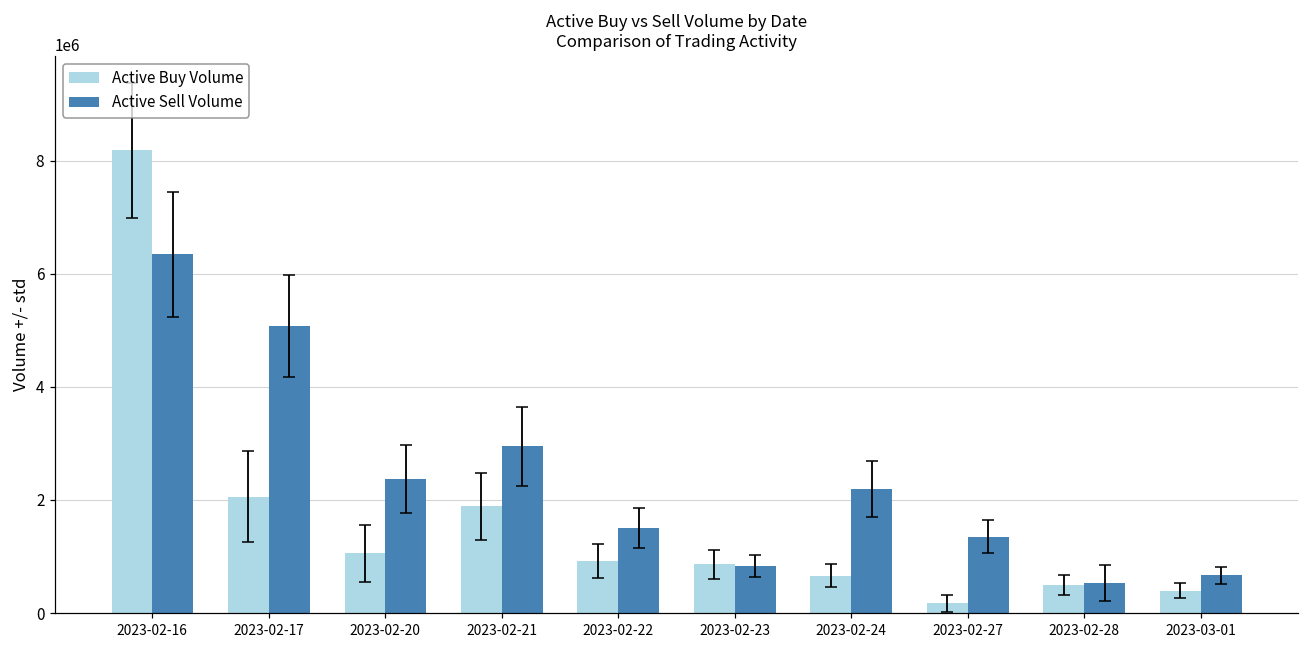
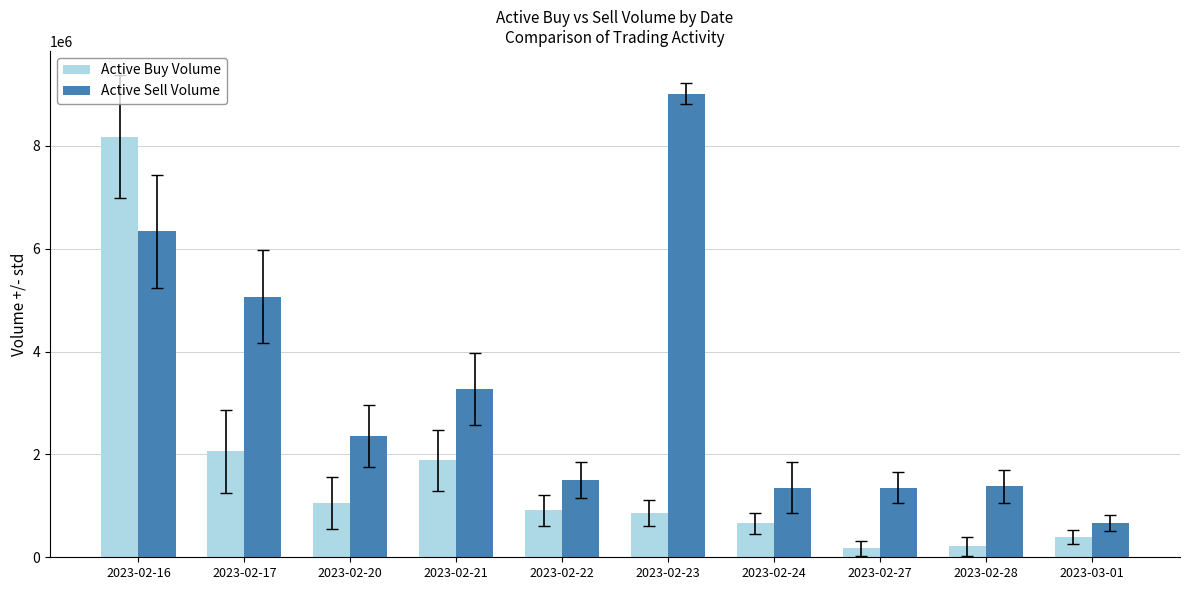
Active Sell Volume, 2023-02-21: 2900000 -> 3300000
Active Sell Volume, 2023-02-23: 800000 -> 9000000
Active Sell Volume, 2023-02-24: 2200000 -> 1400000
Active Buy Volume, 2023-02-28: 500000 -> 200000
Active Sell Volume, 2023-02-28: 500000 -> 1400000
